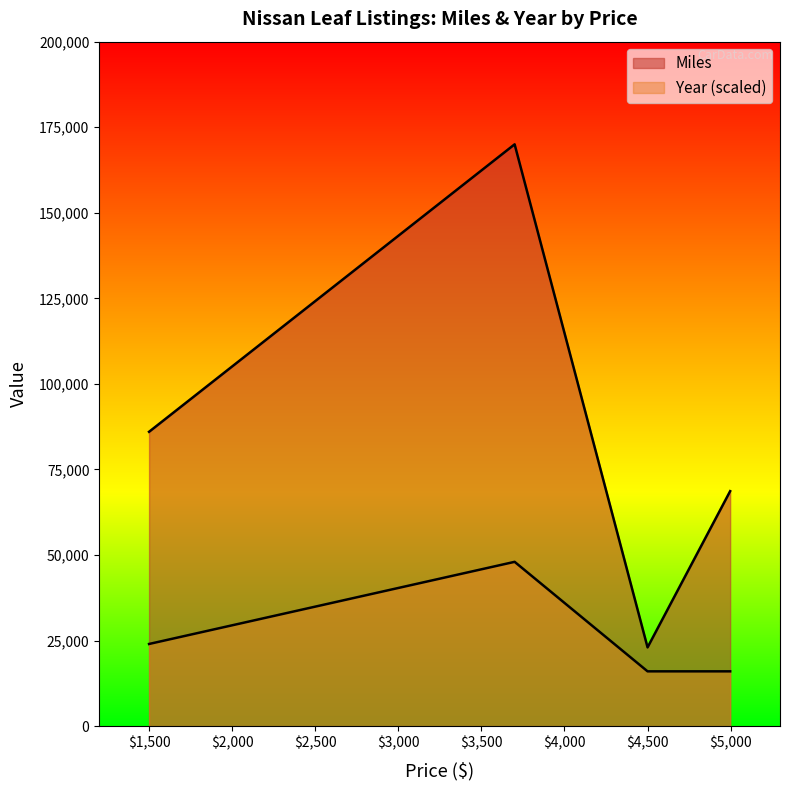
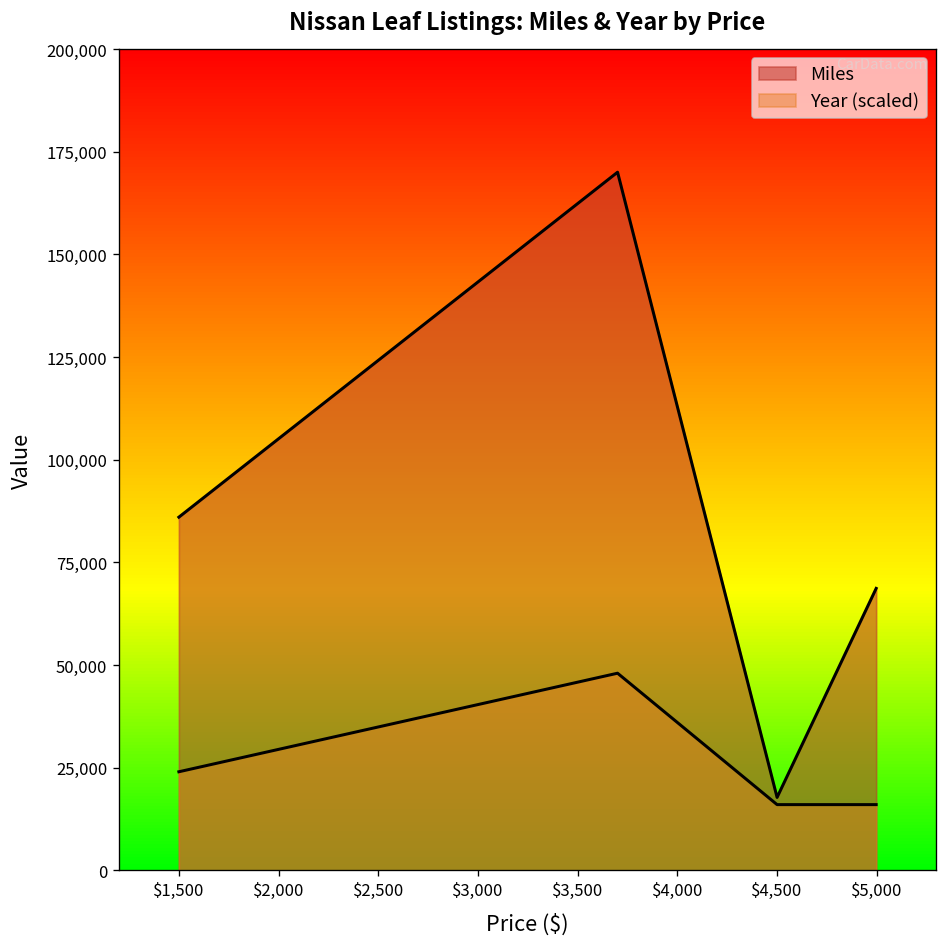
Miles, $4,500: 23,000 -> 18,000
